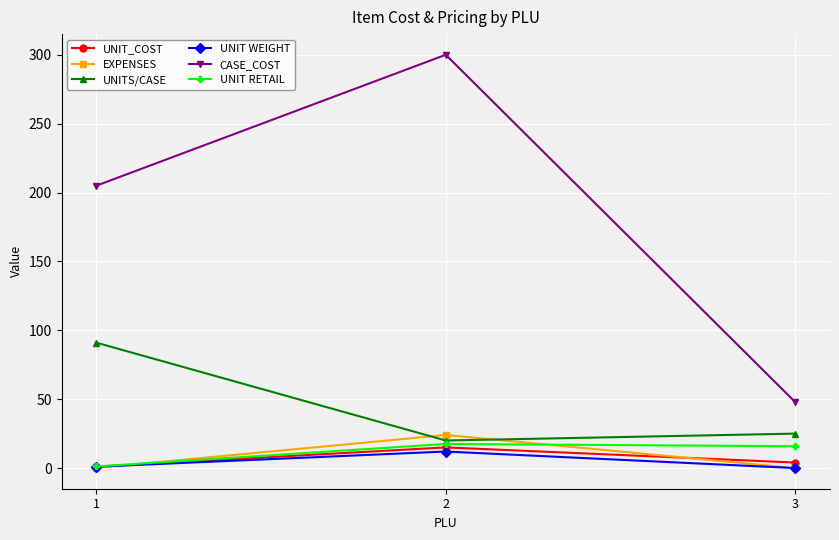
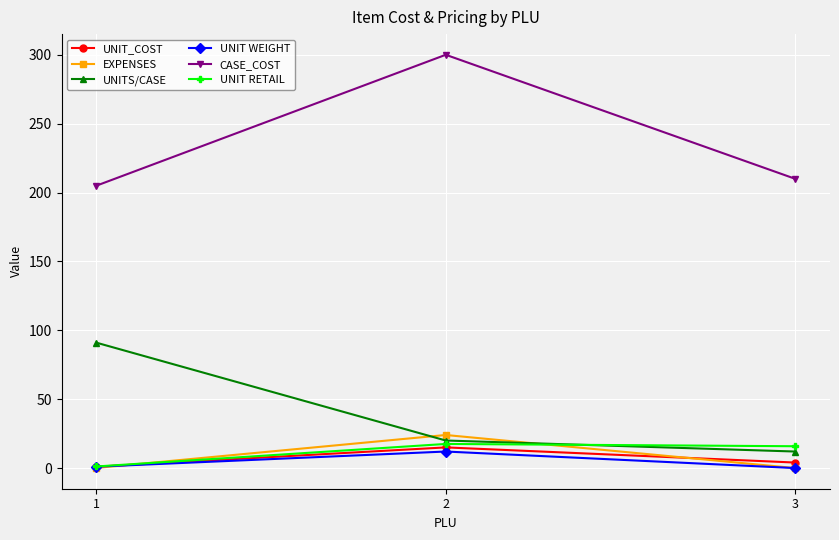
UNITS/CASE, 3: 25 -> 12
CASE_COST, 3: 48 -> 210
